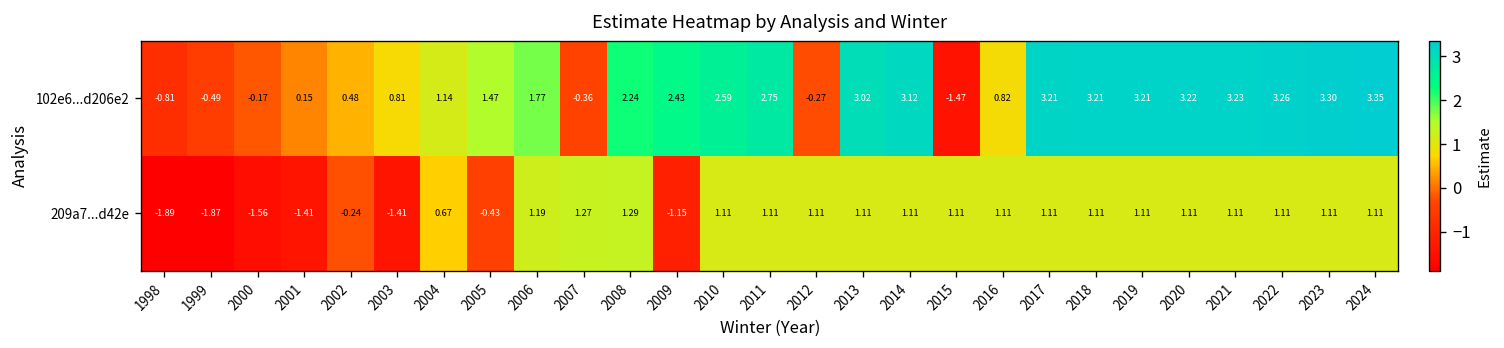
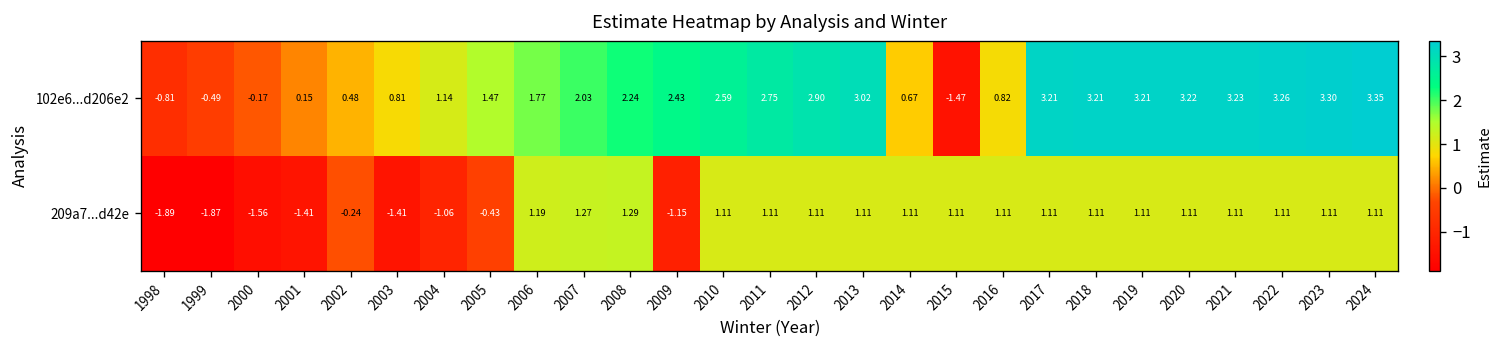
102e6...d206e2, 2007: -0.36 -> 2.03
102e6...d206e2, 2012: -0.27 -> 2.90
102e6...d206e2, 2014: 3.12 -> 0.67
209a7...d42e, 2004: 0.67 -> -1.06
